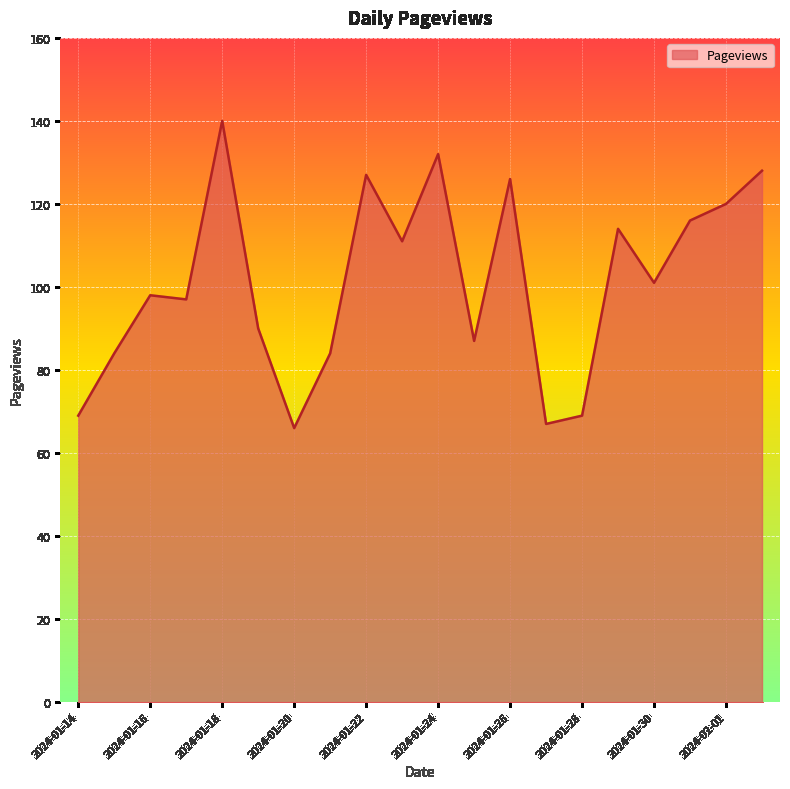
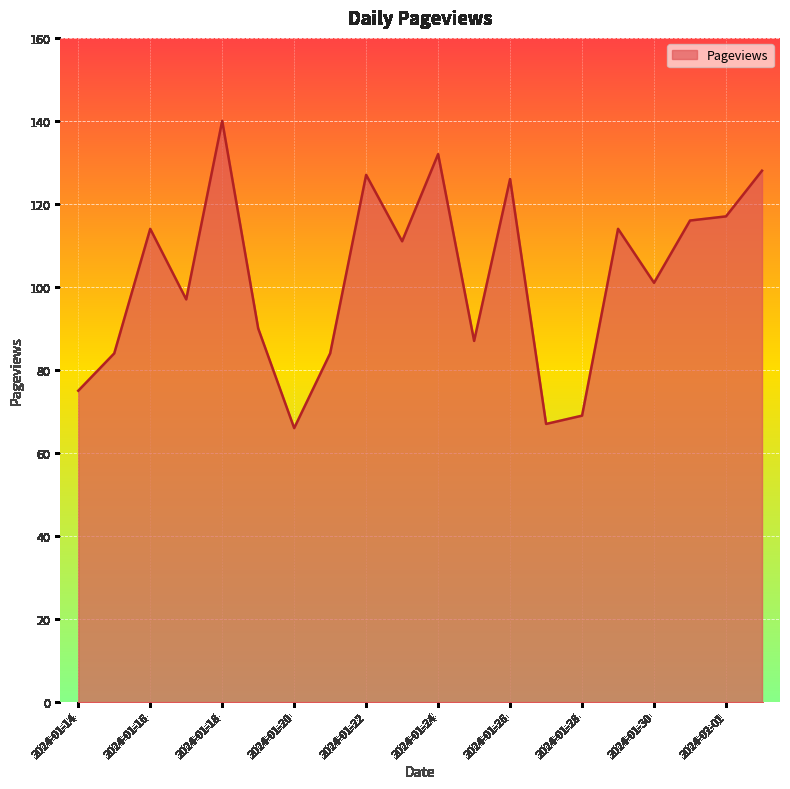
2024-01-14: 69 -> 75
2024-01-16: 98 -> 114
2024-02-01: 120 -> 117
